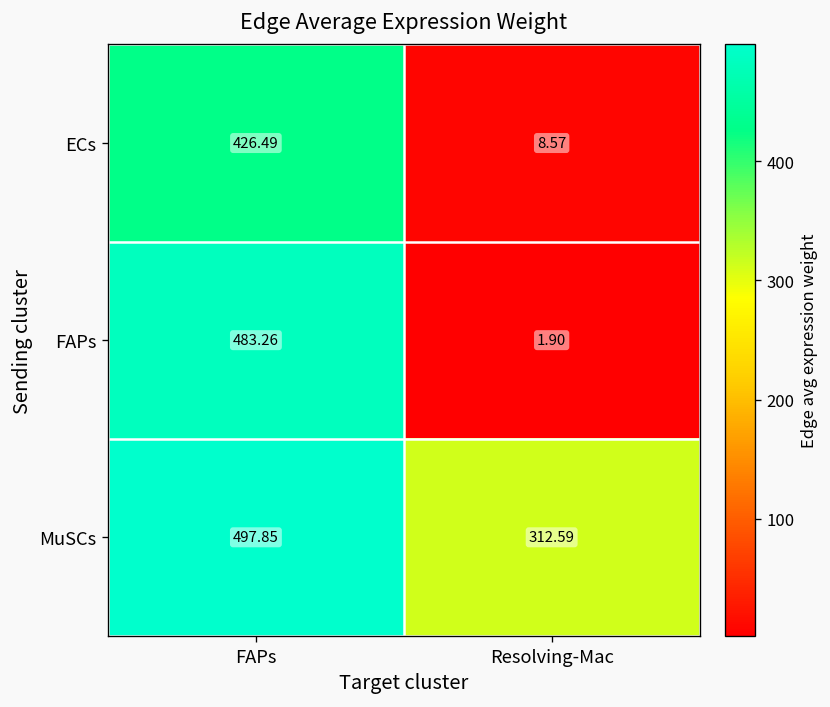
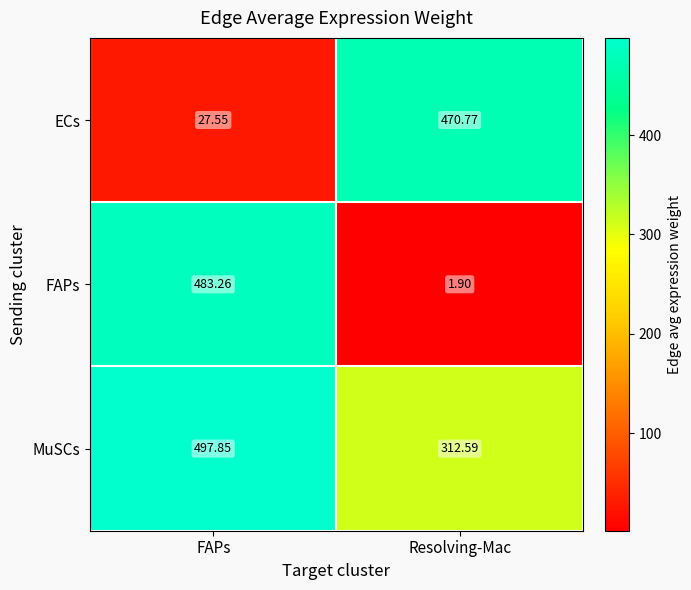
ECs, FAPs: 426.49 -> 27.55
ECs, Resolving-Mac: 8.57 -> 470.77
